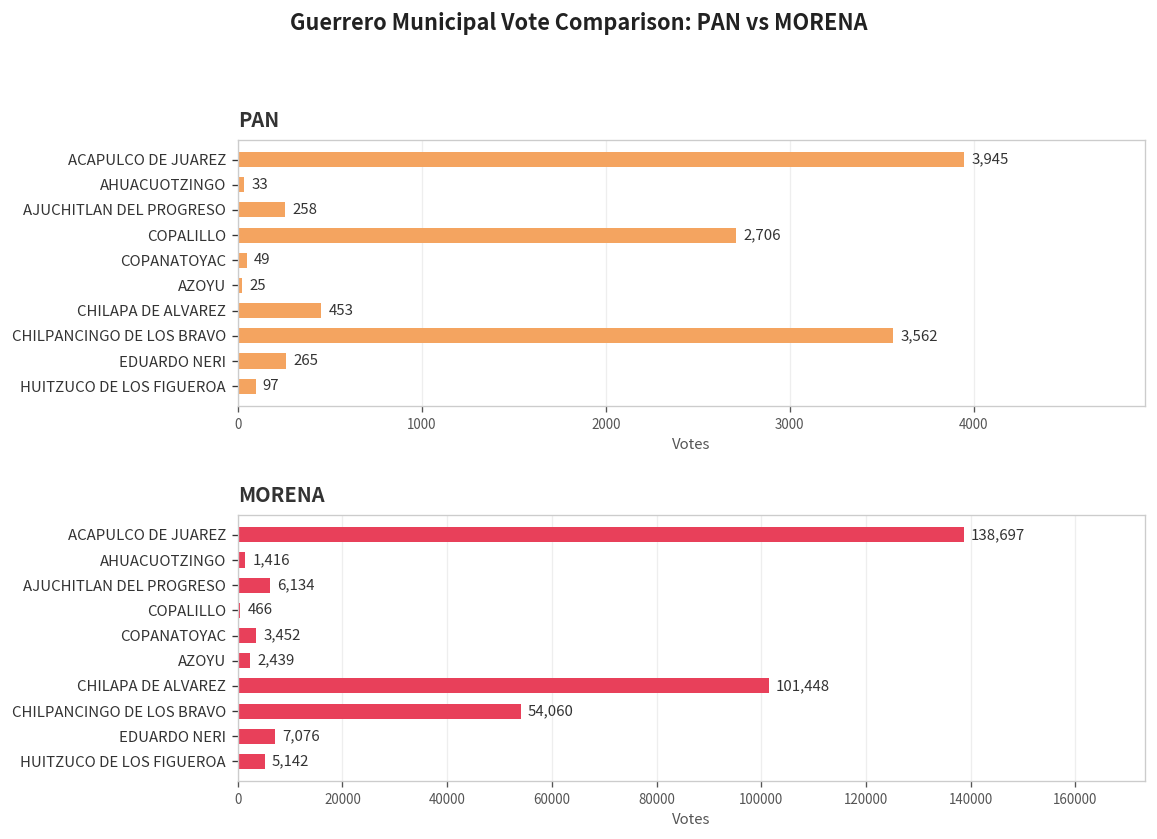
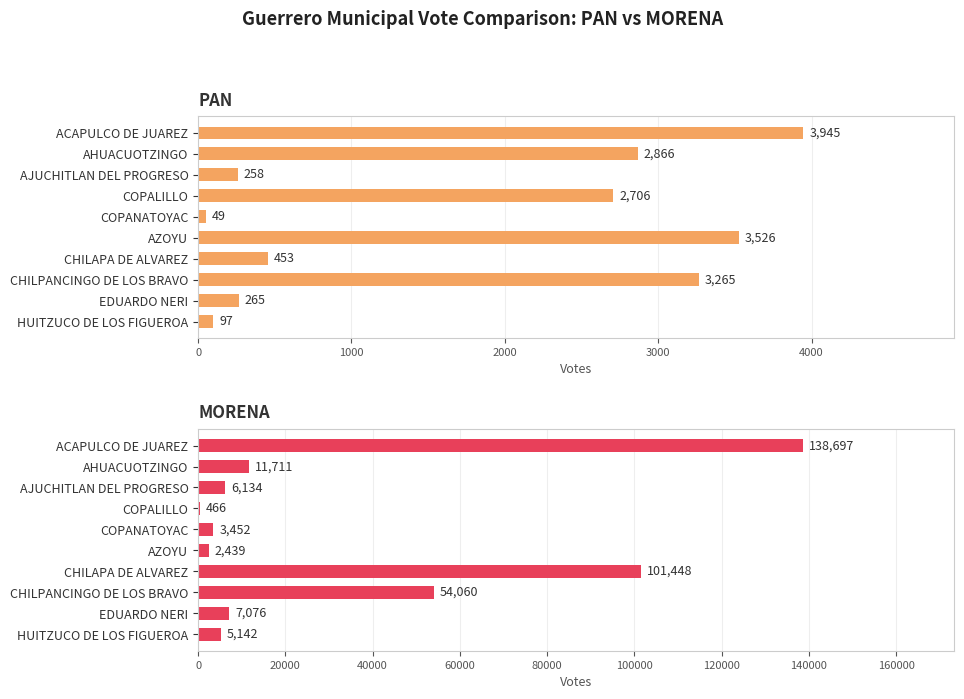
PAN, AHUACUOTZINGO: 33 -> 2,866
PAN, AZOYU: 25 -> 3,526
PAN, CHILPANCINGO DE LOS BRAVO: 3,562 -> 3,265
MORENA, AHUACUOTZINGO: 1,416 -> 11,711
